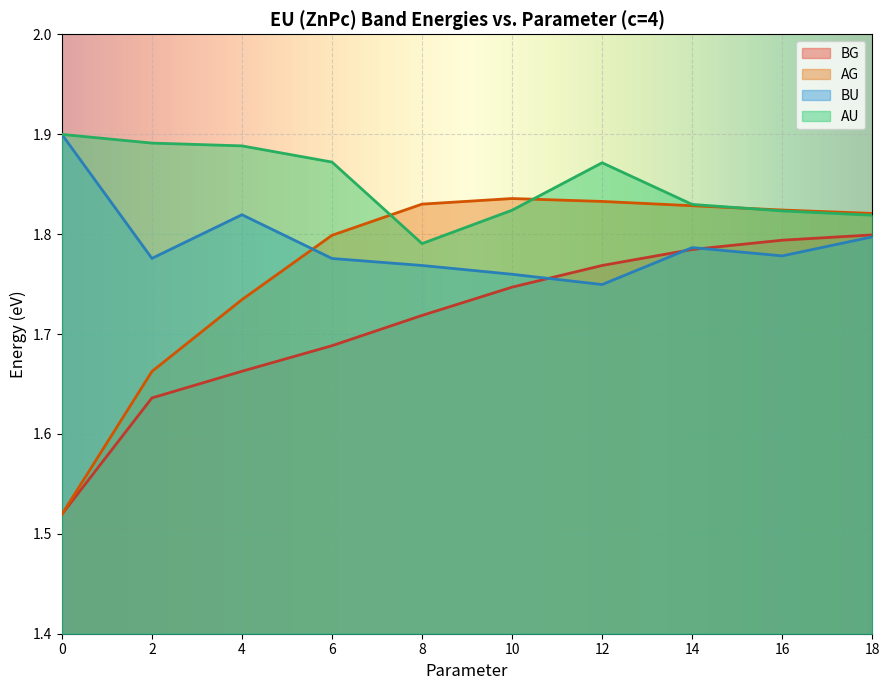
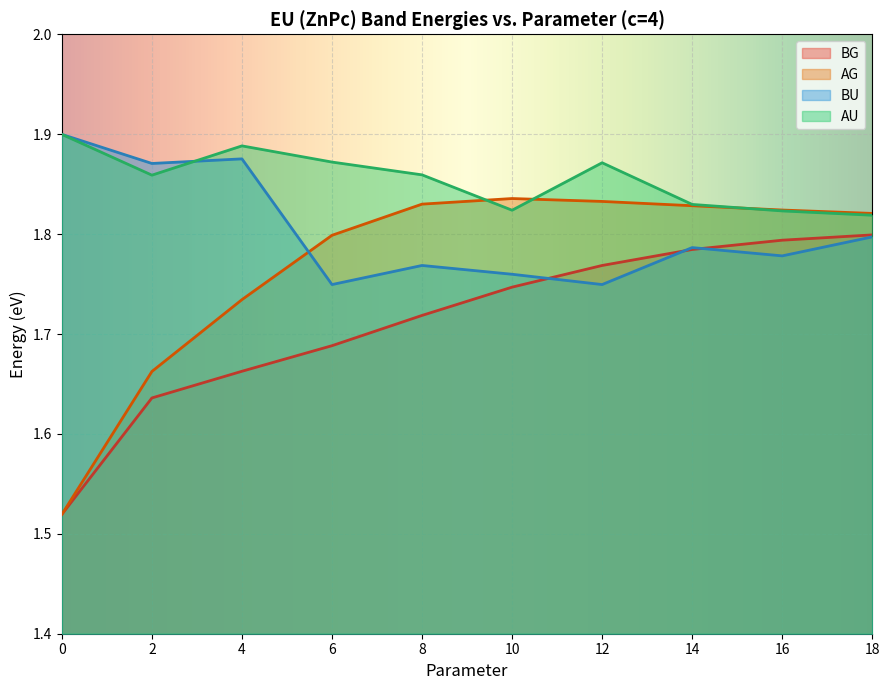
BU, 2: 1.78 -> 1.87
AU, 2: 1.89 -> 1.86
BU, 4: 1.82 -> 1.88
BU, 6: 1.78 -> 1.75
AU, 8: 1.79 -> 1.86
